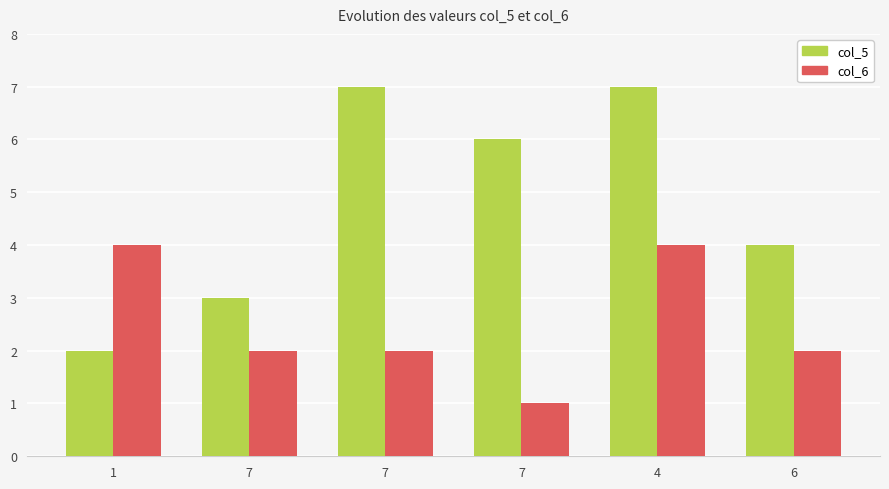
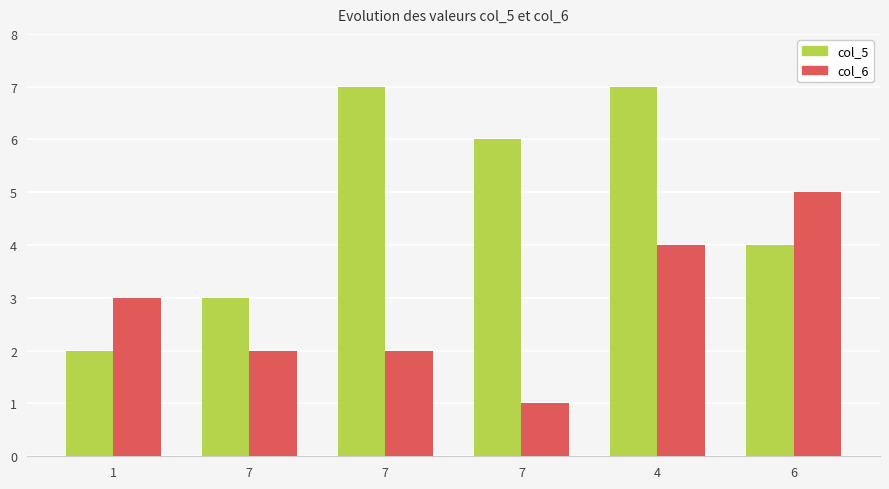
col_6, 1: 4 -> 3
col_6, 6: 2 -> 5
